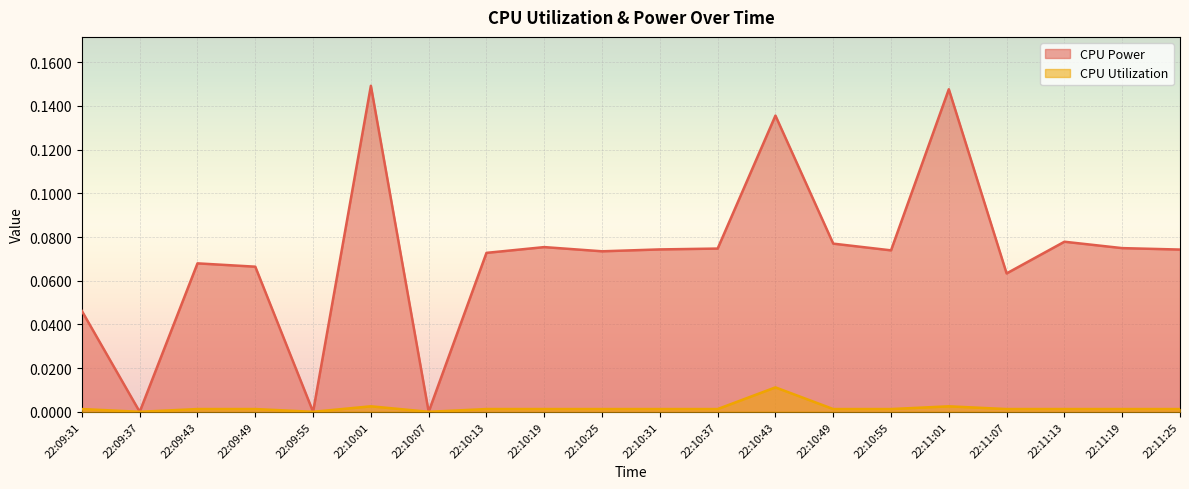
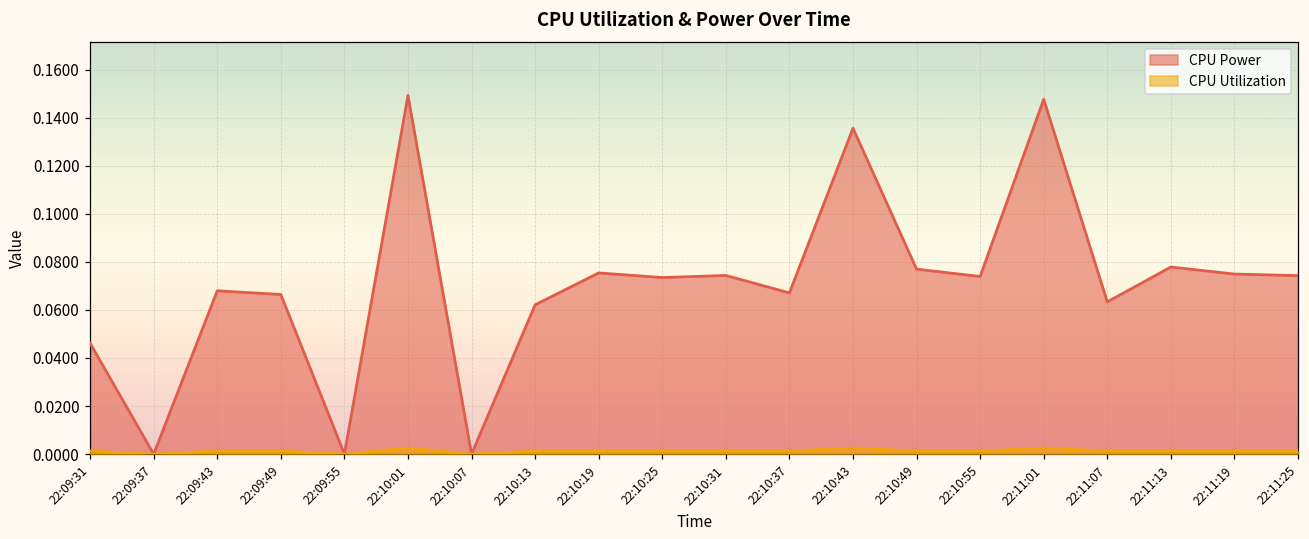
CPU Power, 22:10:13: 0.073 -> 0.062
CPU Power, 22:10:37: 0.075 -> 0.067
CPU Utilization, 22:10:43: 0.011 -> 0.003
